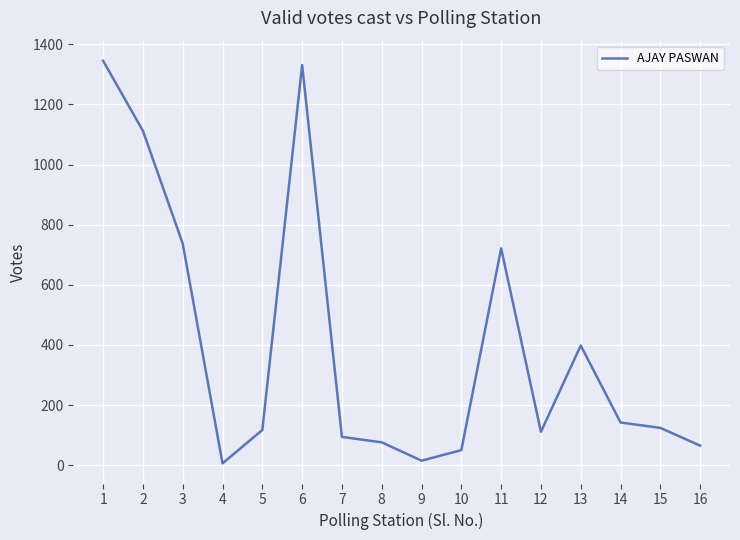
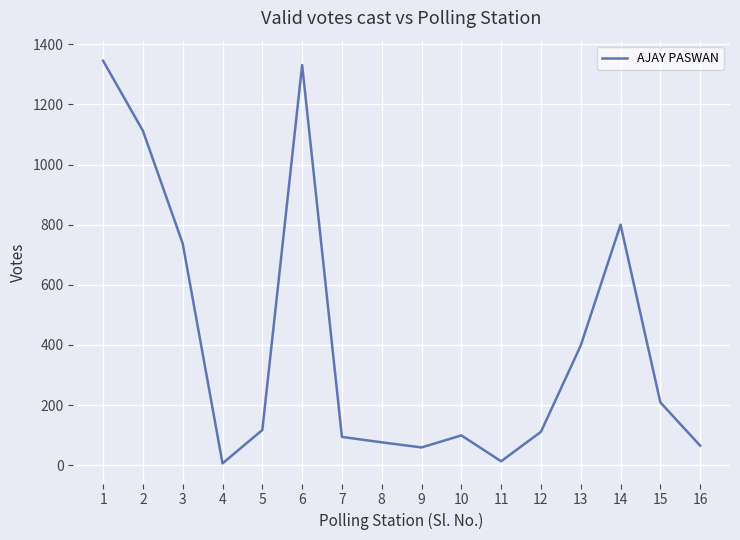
9: 20 -> 60
10: 50 -> 100
11: 720 -> 10
14: 140 -> 800
15: 120 -> 210
